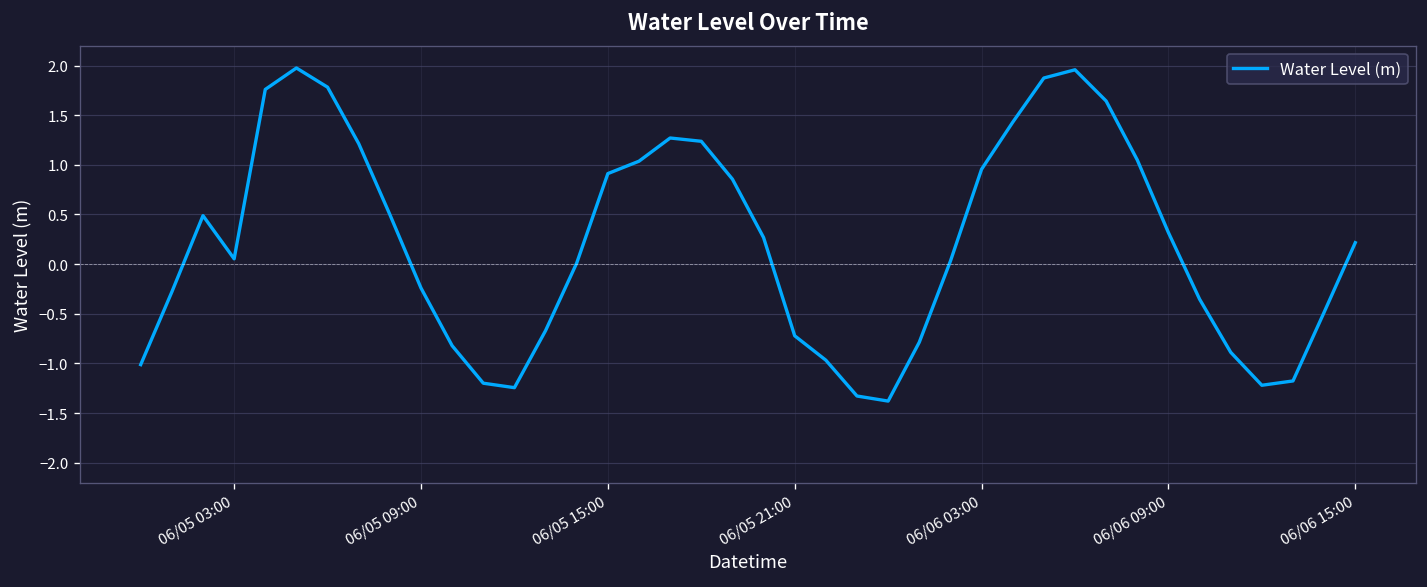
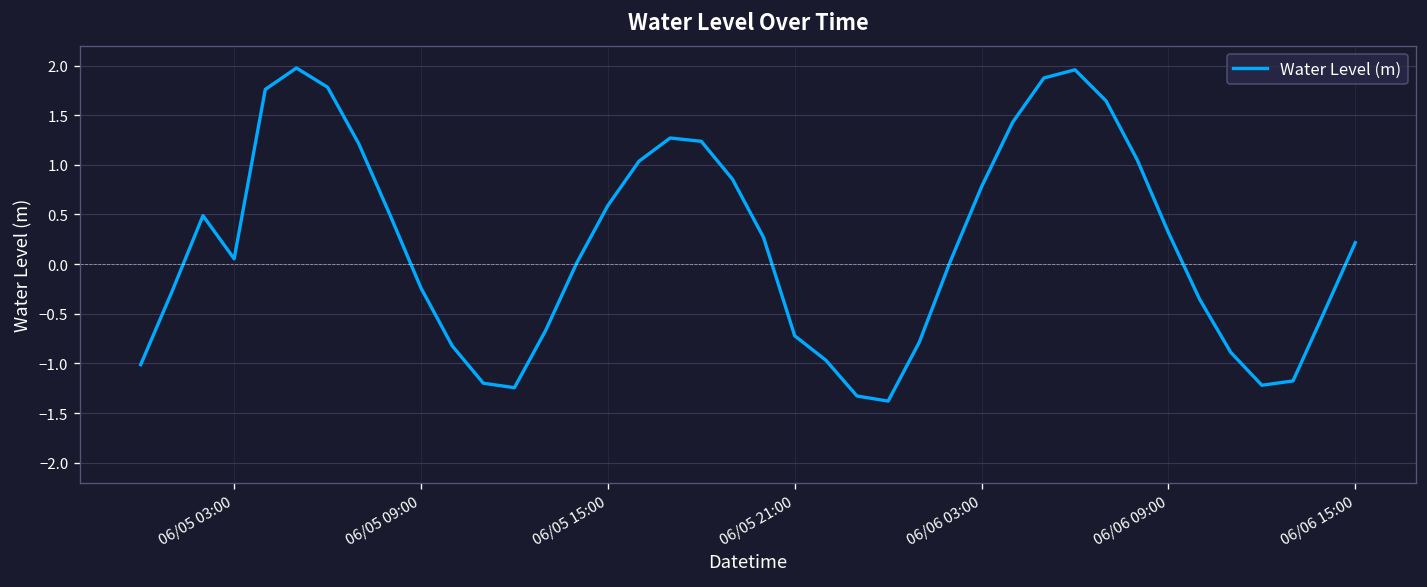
06/05 15:00: 0.9 -> 0.6
06/06 03:00: 1.0 -> 0.8
